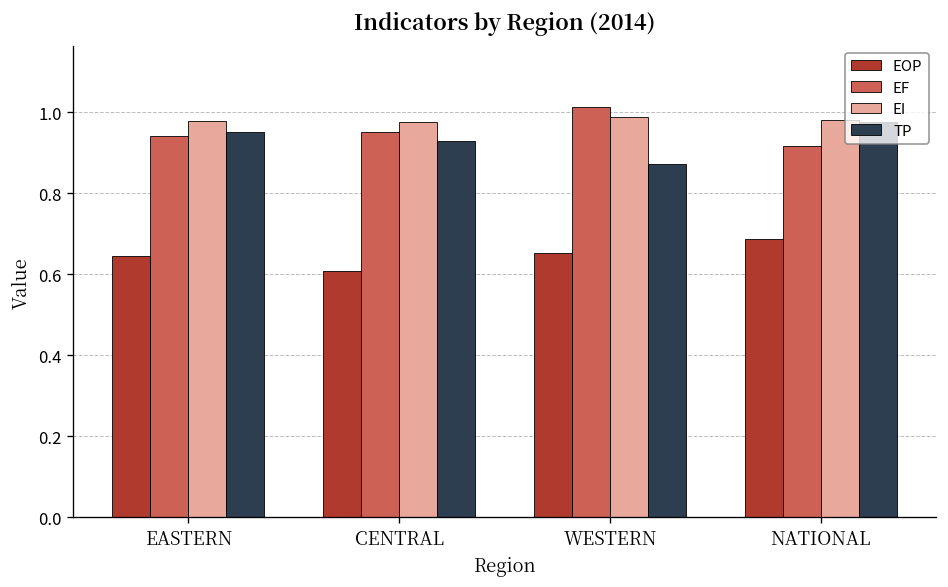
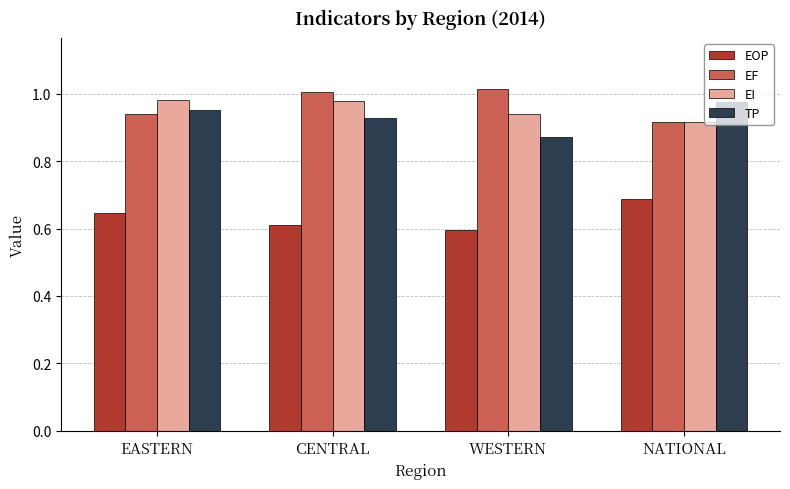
EF, CENTRAL: 0.95 -> 1.01
EOP, WESTERN: 0.65 -> 0.60
EI, WESTERN: 0.99 -> 0.94
EI, NATIONAL: 0.98 -> 0.92
